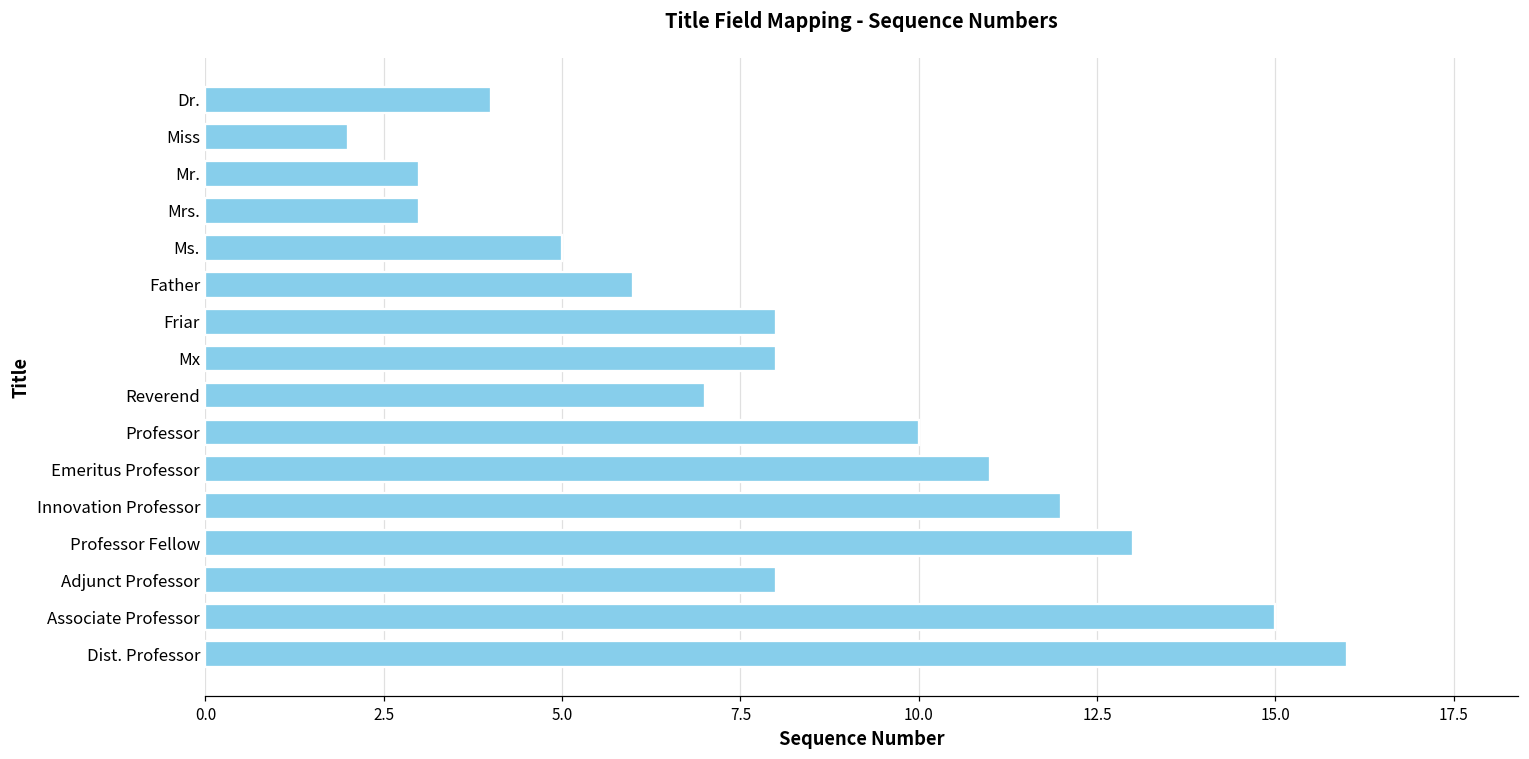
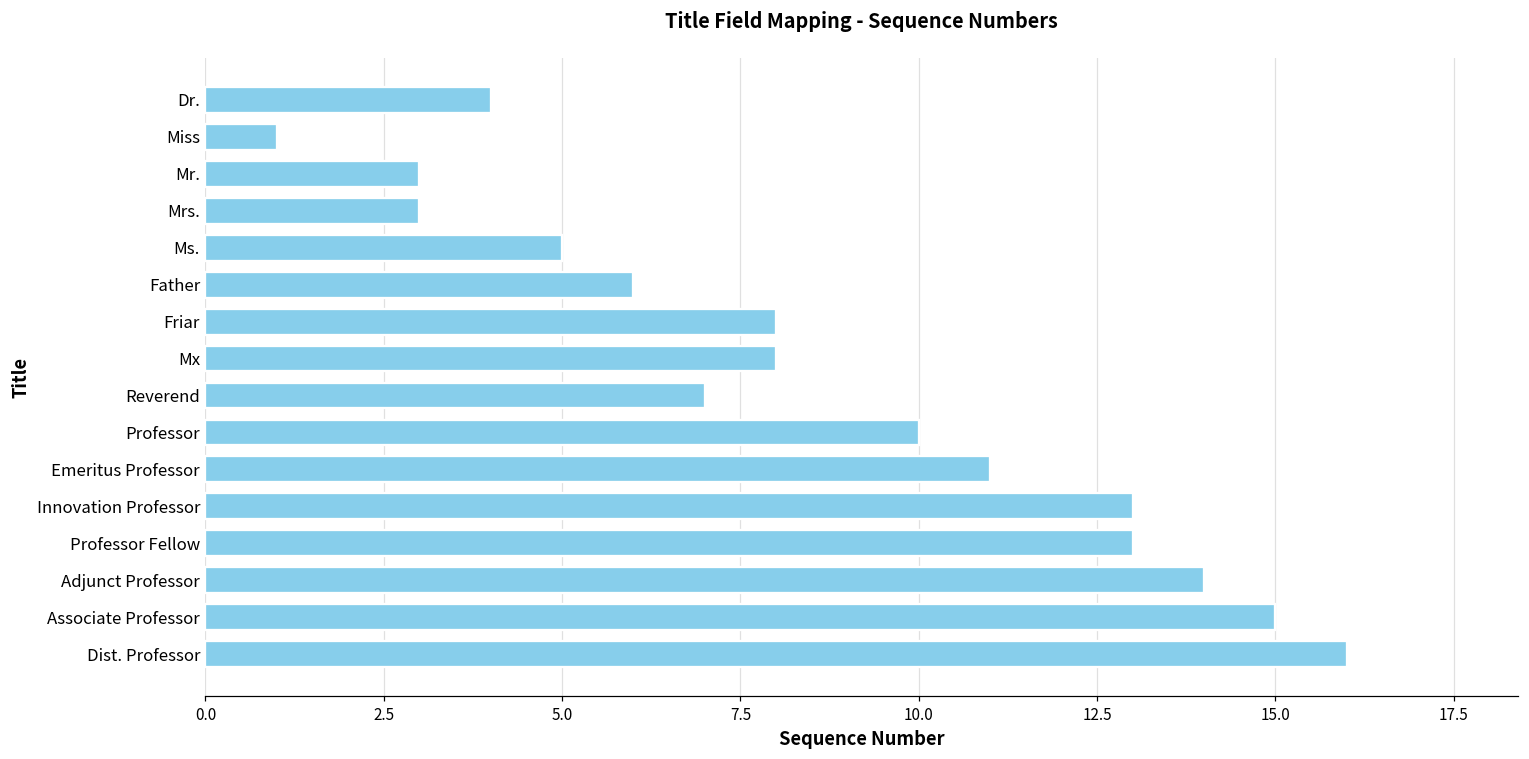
Miss: 2 -> 1
Innovation Professor: 12 -> 13
Adjunct Professor: 8 -> 14
